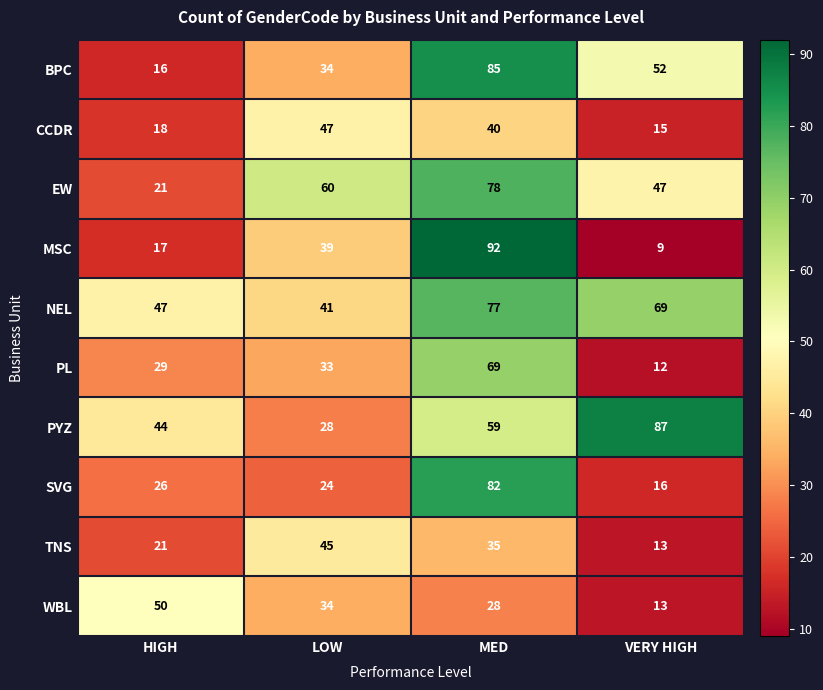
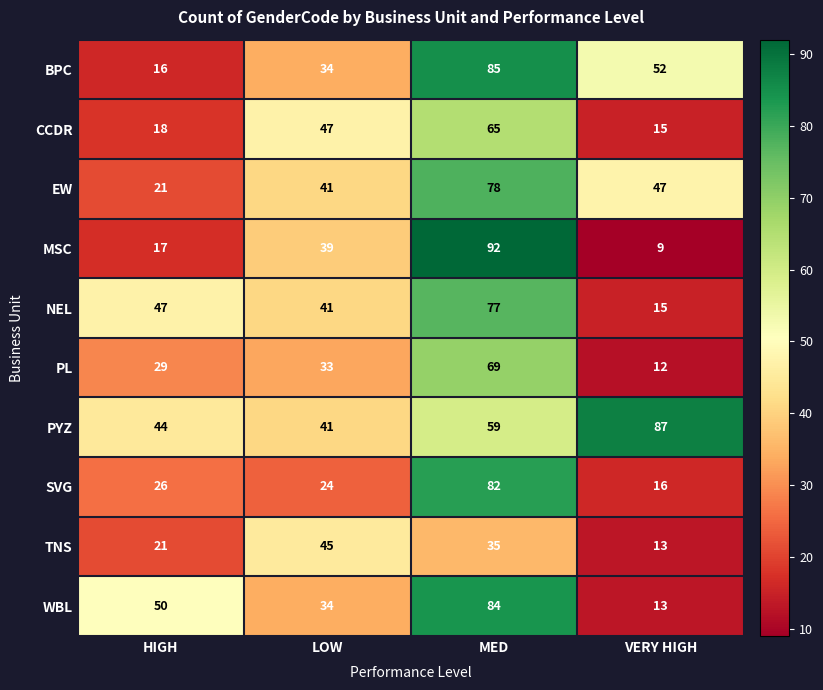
CCDR, MED: 40 -> 65
EW, LOW: 60 -> 41
NEL, VERY HIGH: 69 -> 15
PYZ, LOW: 28 -> 41
WBL, MED: 28 -> 84
